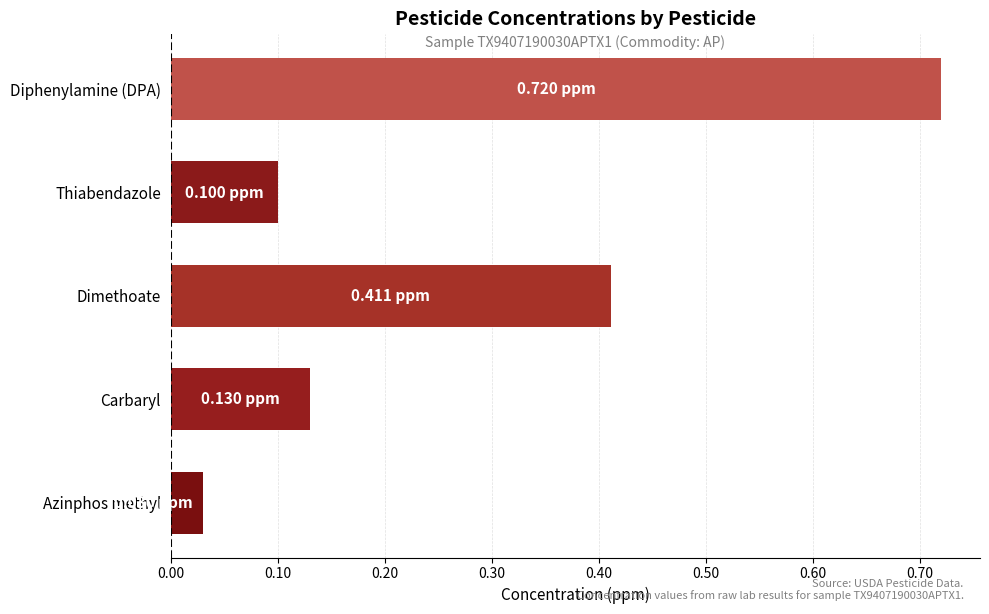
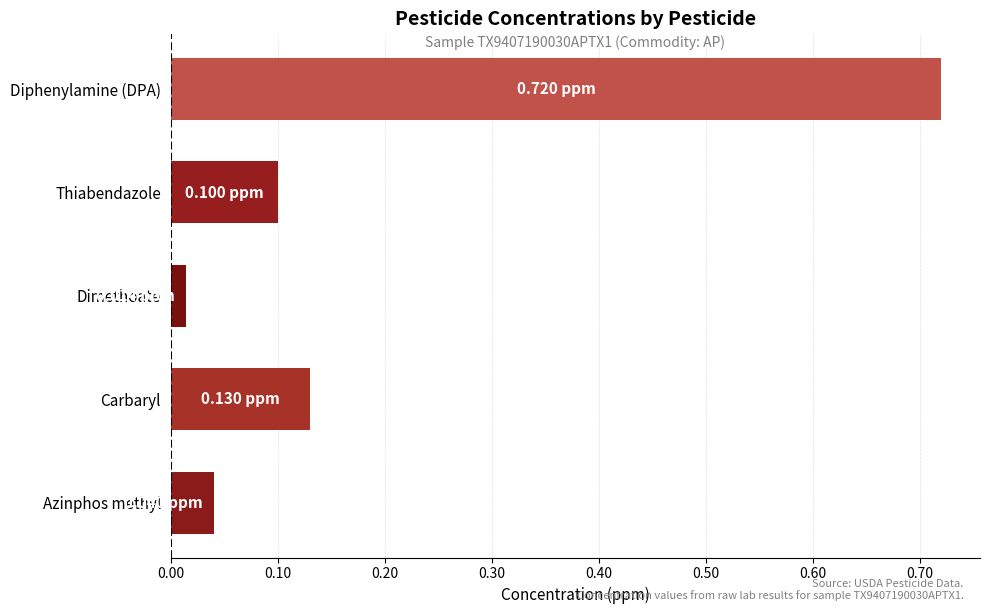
Dimethoate: 0.411 -> 0.014
Azinphos methyl: 0.03 -> 0.04
